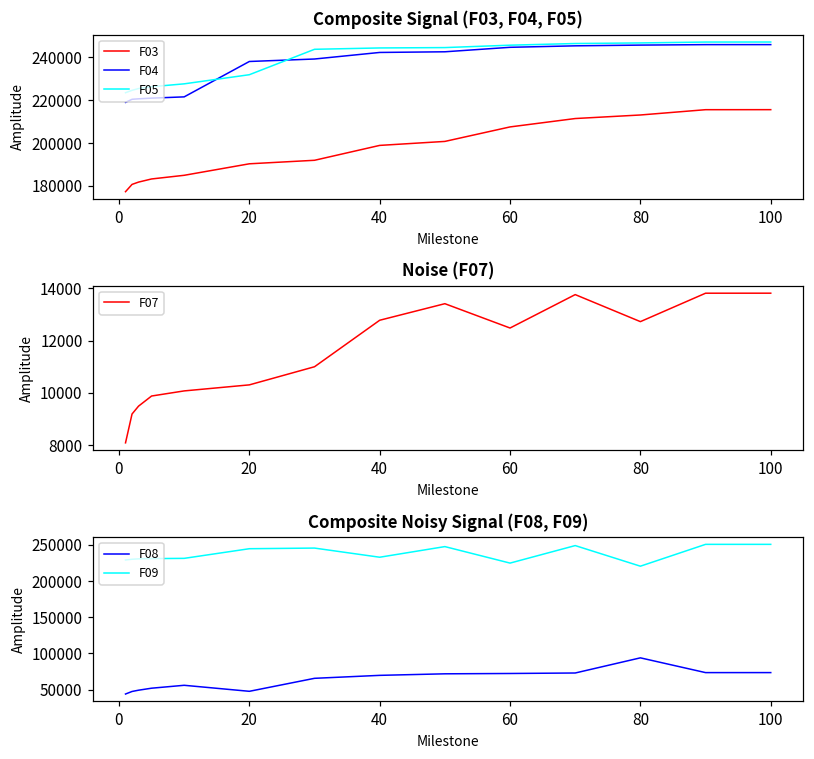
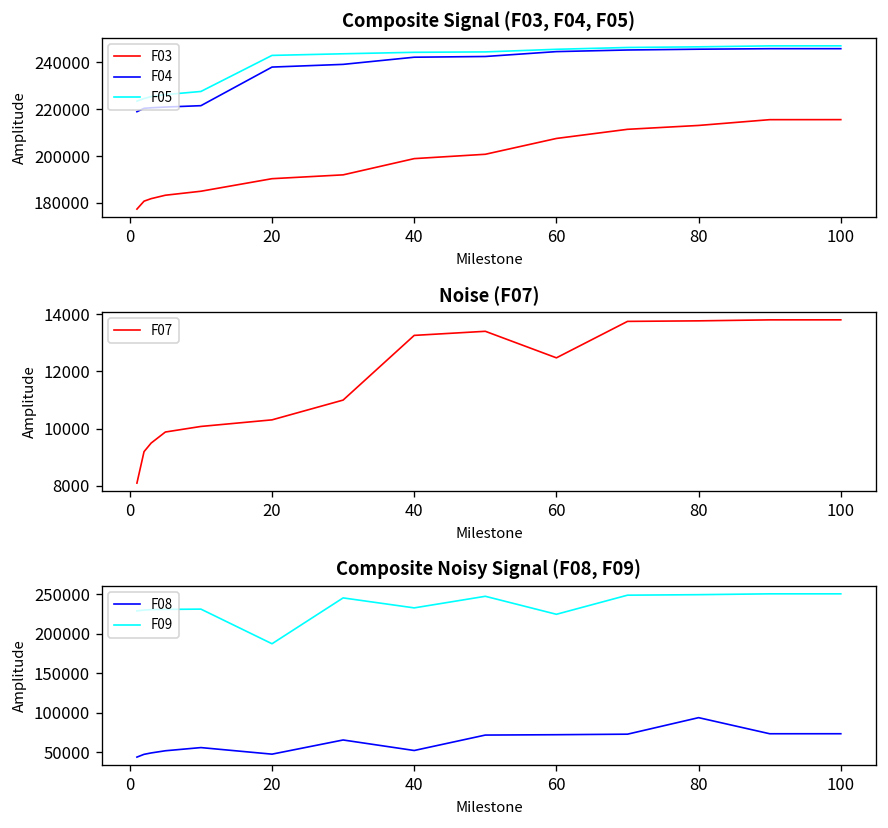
Composite Signal (F03, F04, F05), F05, 20: 232000 -> 243000
Noise (F07), 40: 12800 -> 13300
Noise (F07), 80: 12700 -> 13800
Composite Noisy Signal (F08, F09), F09, 20: 240000 -> 190000
Composite Noisy Signal (F08, F09), F08, 40: 70000 -> 50000
Composite Noisy Signal (F08, F09), F09, 80: 220000 -> 250000
